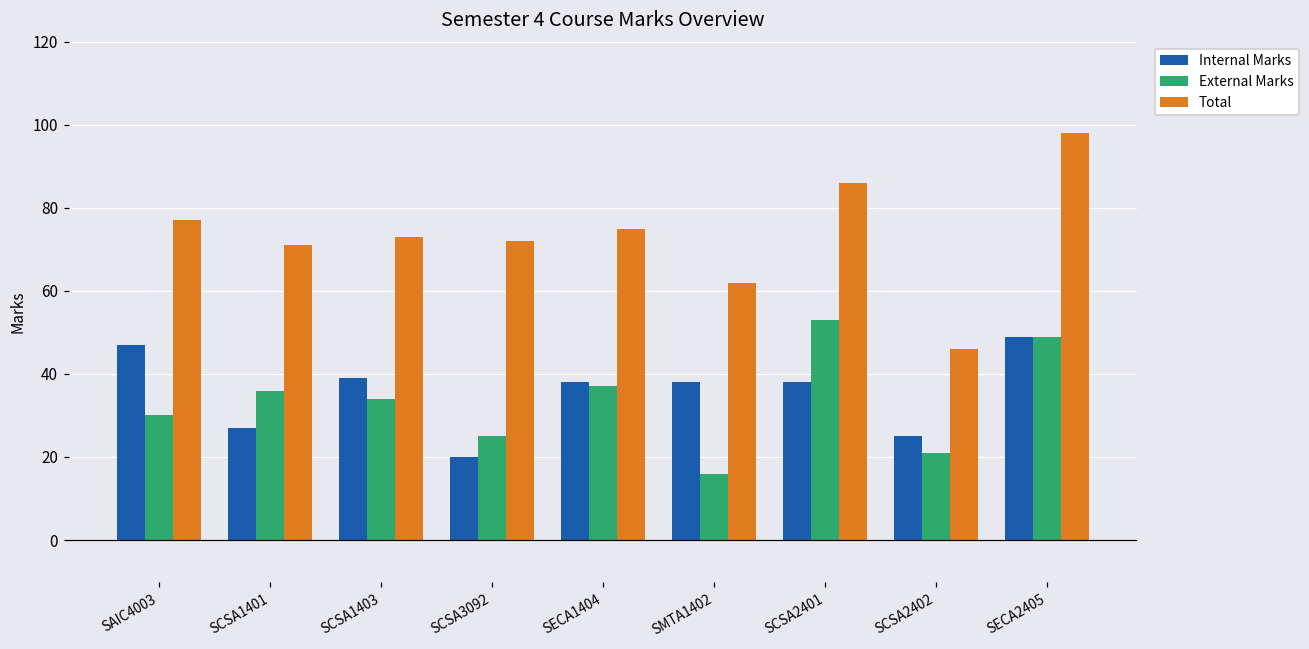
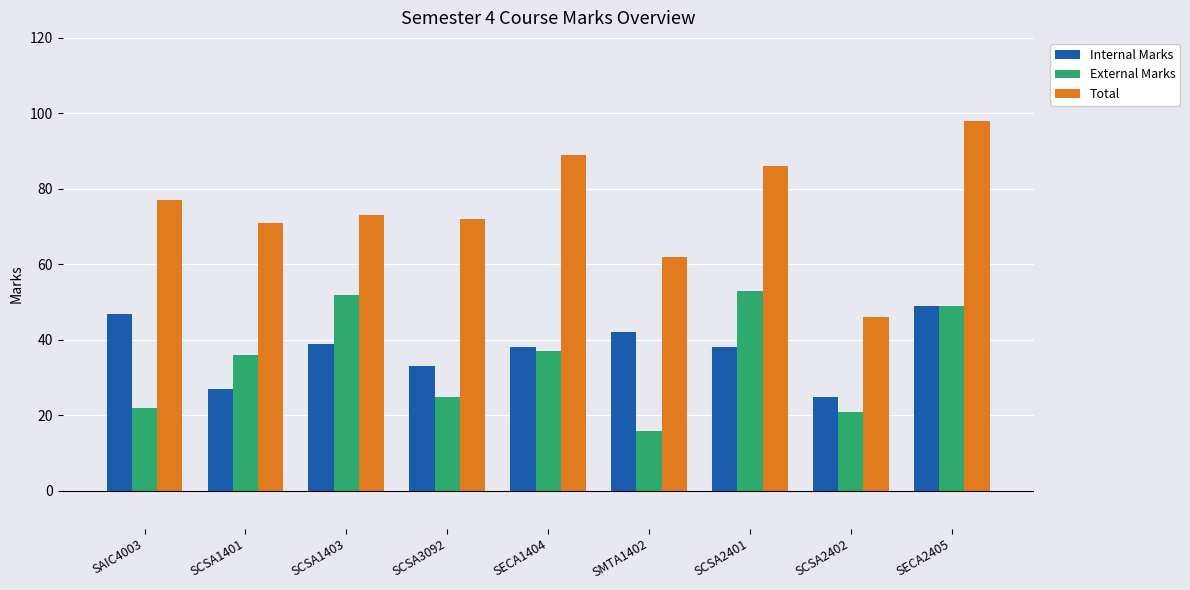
External Marks, SAIC4003: 30 -> 22
External Marks, SCSA1403: 34 -> 52
Internal Marks, SCSA3092: 20 -> 33
Total, SECA1404: 75 -> 89
Internal Marks, SMTA1402: 38 -> 42
